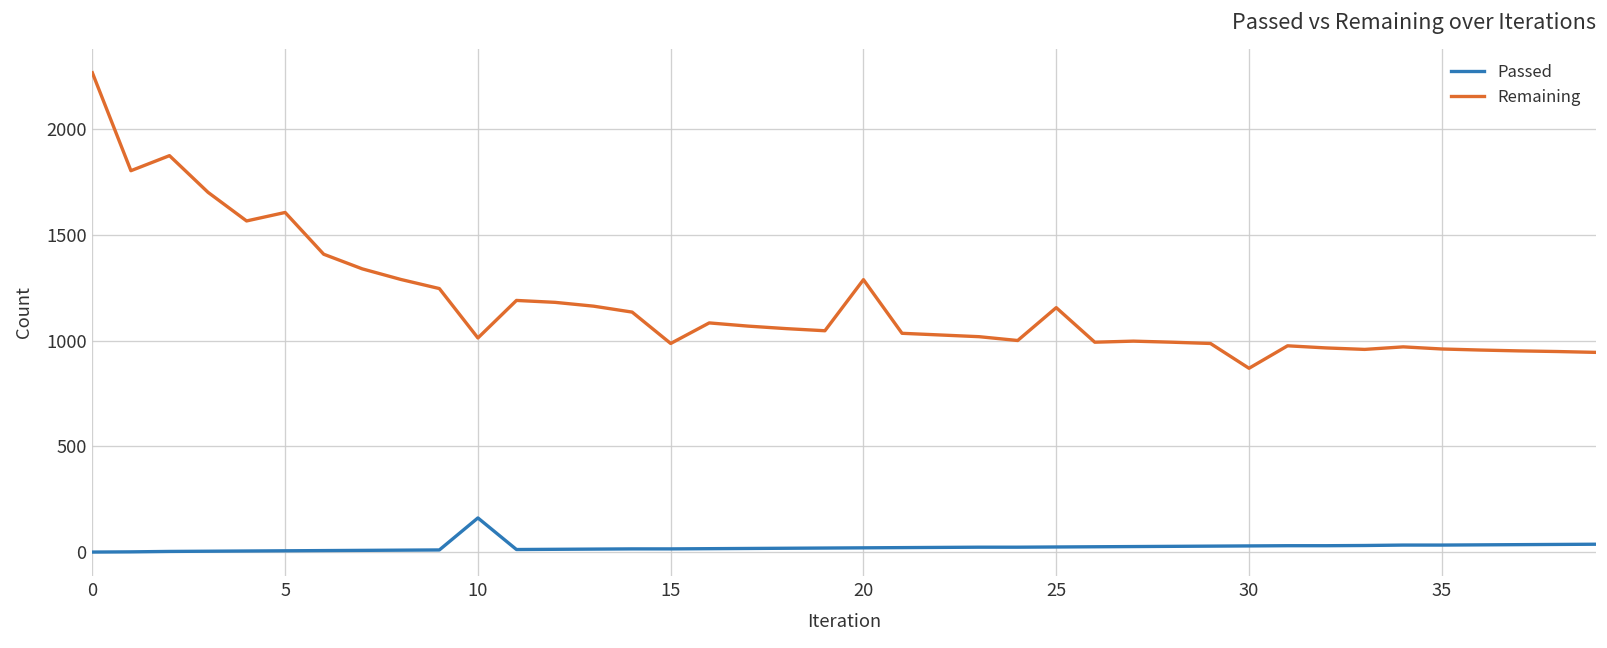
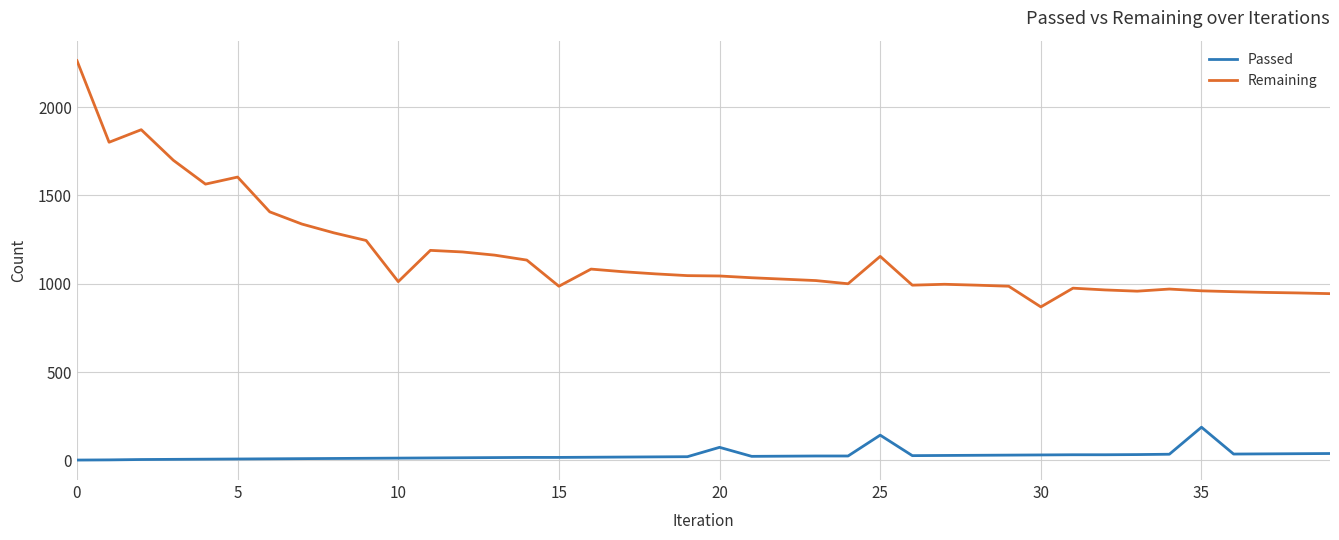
Passed, 10: 160 -> 10
Passed, 20: 20 -> 70
Remaining, 20: 1290 -> 1040
Passed, 25: 30 -> 140
Passed, 35: 40 -> 190
